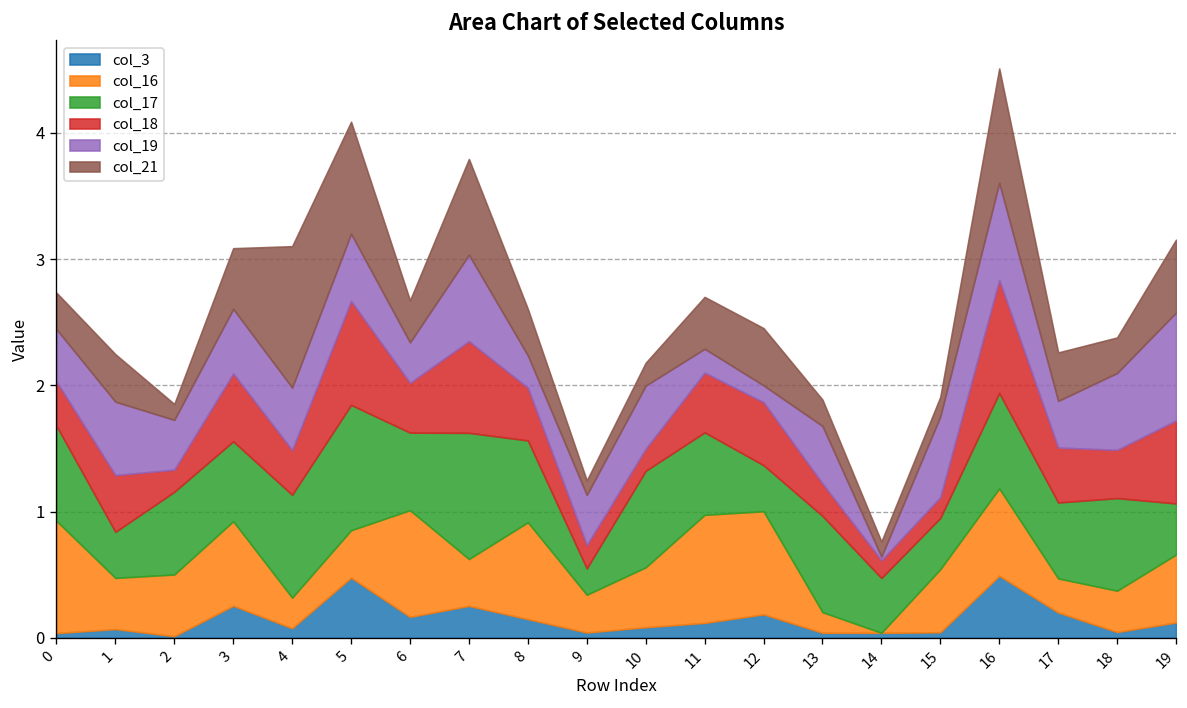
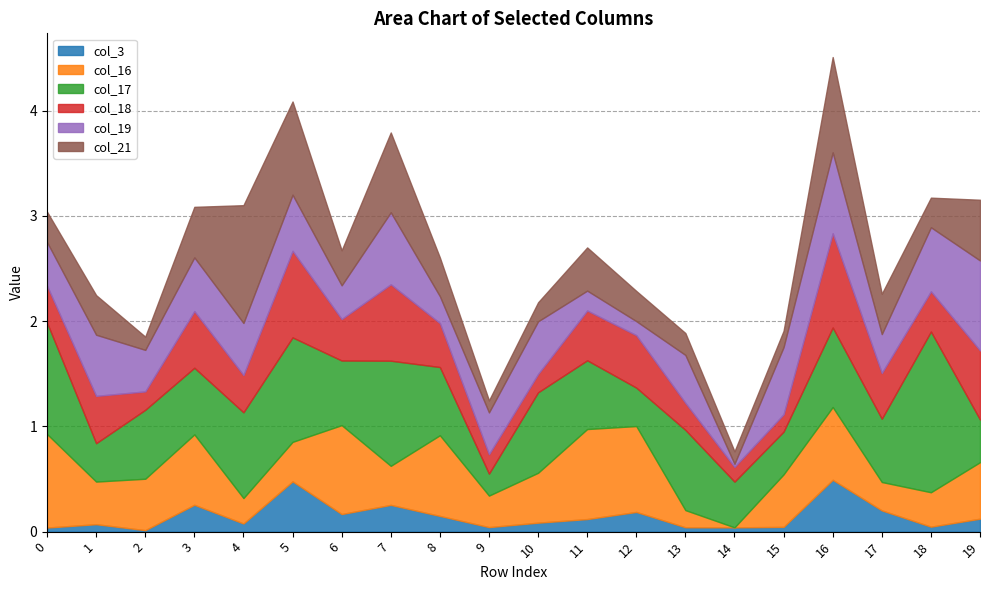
col_17, 0: 0.75 -> 1.06
col_21, 12: 0.45 -> 0.29
col_17, 18: 0.73 -> 1.53
